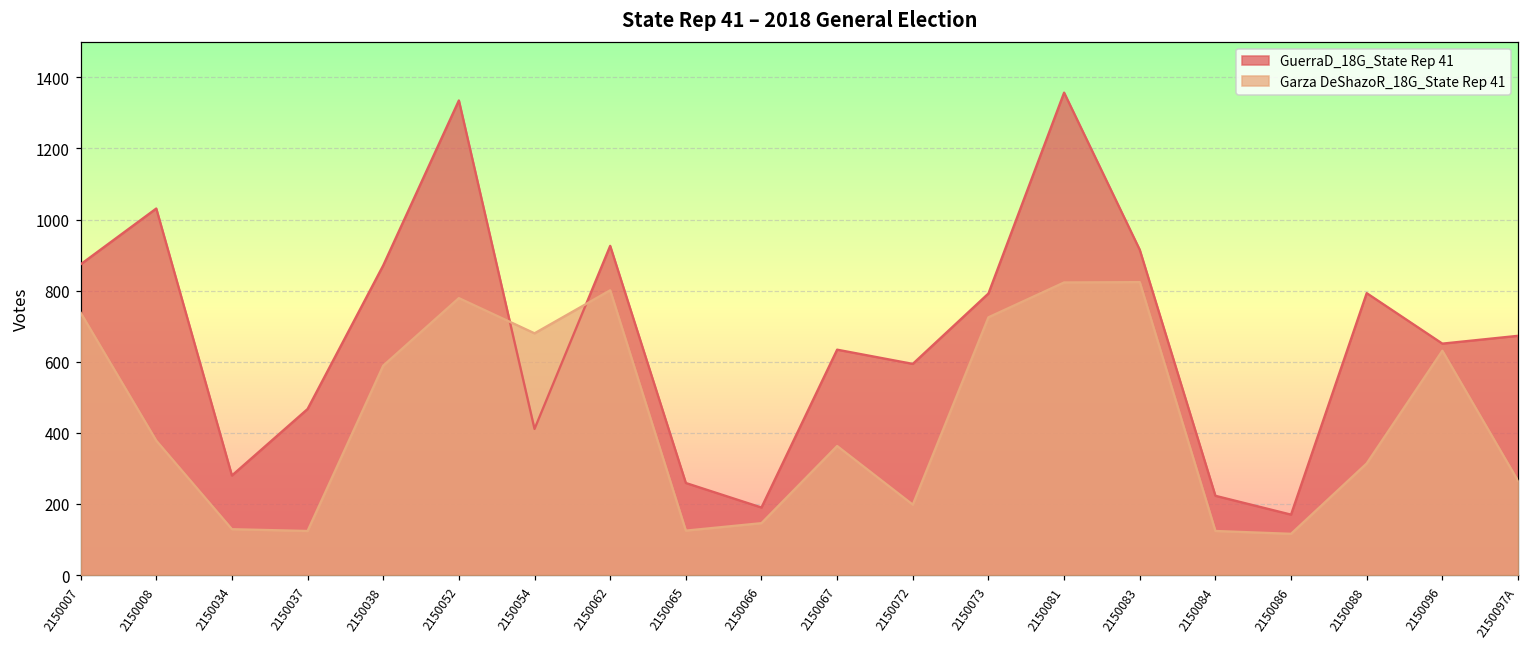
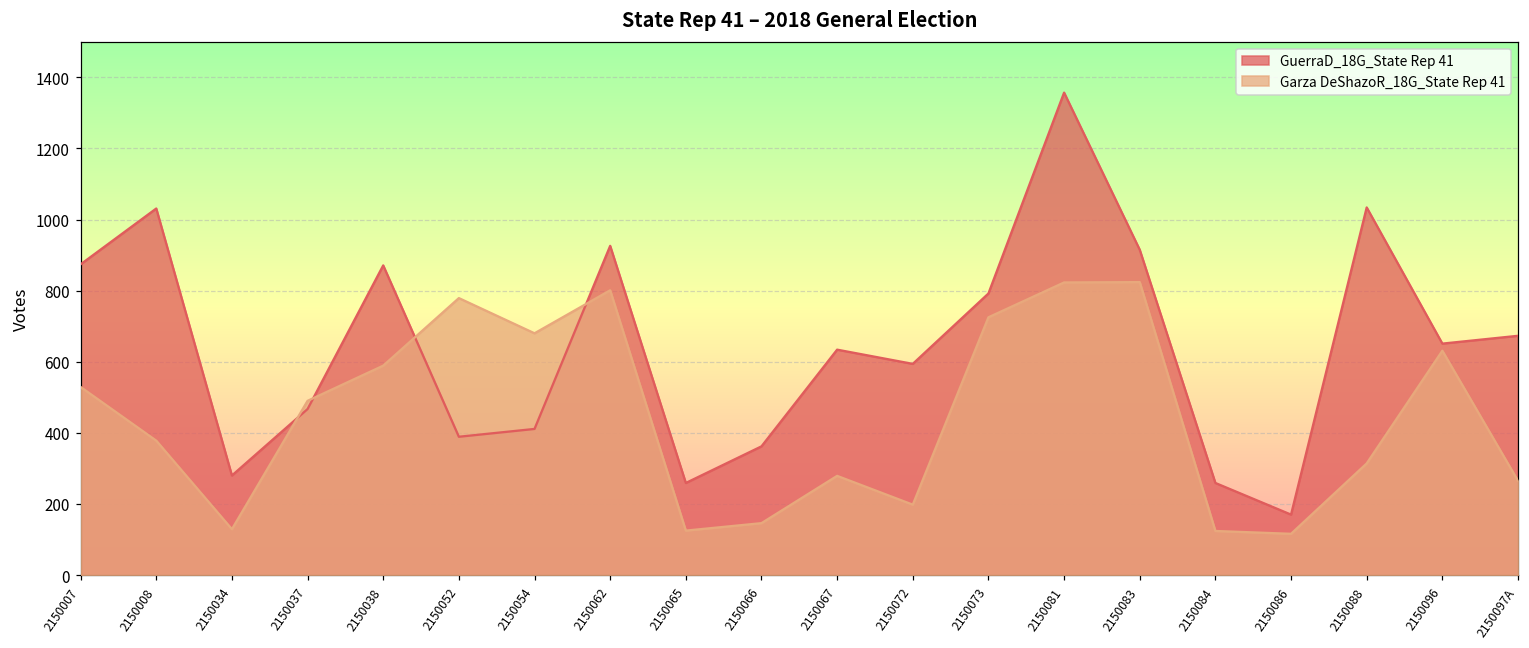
Garza DeShazoR_18G_State Rep 41, 2150007: 740 -> 530
Garza DeShazoR_18G_State Rep 41, 2150037: 120 -> 490
GuerraD_18G_State Rep 41, 2150052: 1340 -> 390
GuerraD_18G_State Rep 41, 2150066: 190 -> 360
Garza DeShazoR_18G_State Rep 41, 2150067: 360 -> 280
GuerraD_18G_State Rep 41, 2150084: 220 -> 260
GuerraD_18G_State Rep 41, 2150088: 790 -> 1030
